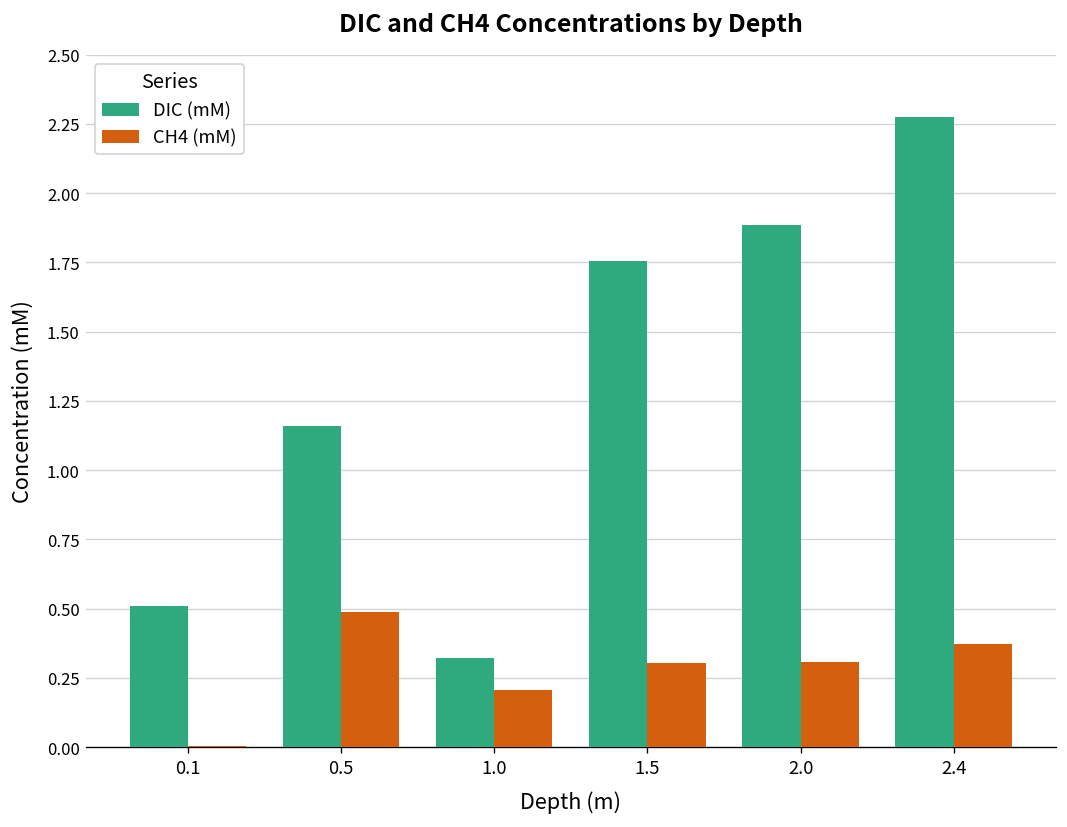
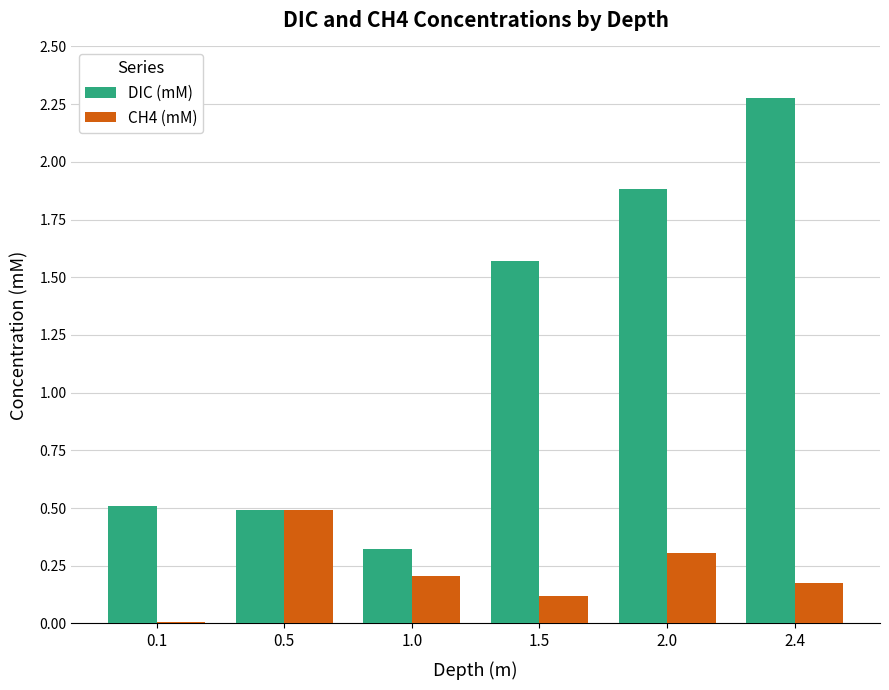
DIC (mM), 0.5: 1.16 -> 0.49
DIC (mM), 1.5: 1.76 -> 1.57
CH4 (mM), 1.5: 0.31 -> 0.12
CH4 (mM), 2.4: 0.37 -> 0.18
